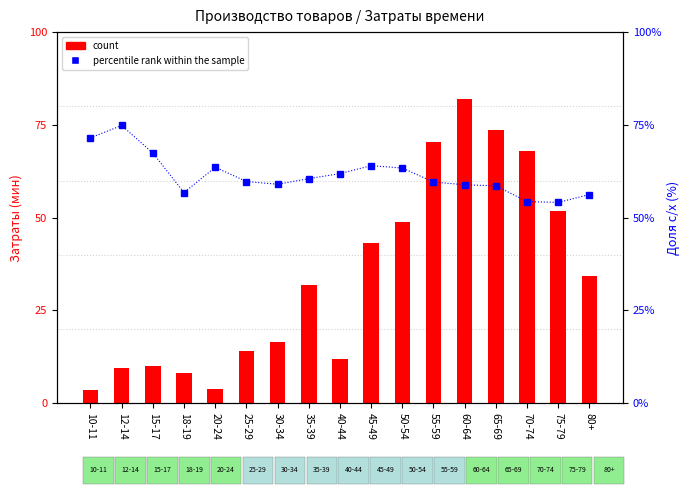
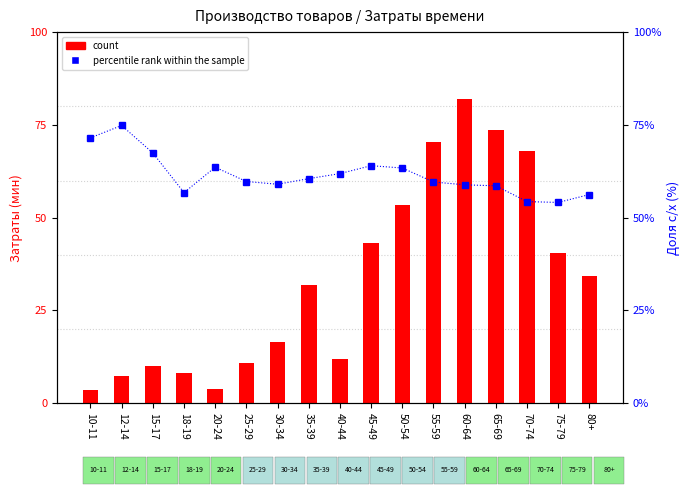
count, 12-14: 9 -> 7
count, 25-29: 14 -> 11
count, 50-54: 49 -> 53
count, 75-79: 52 -> 40
